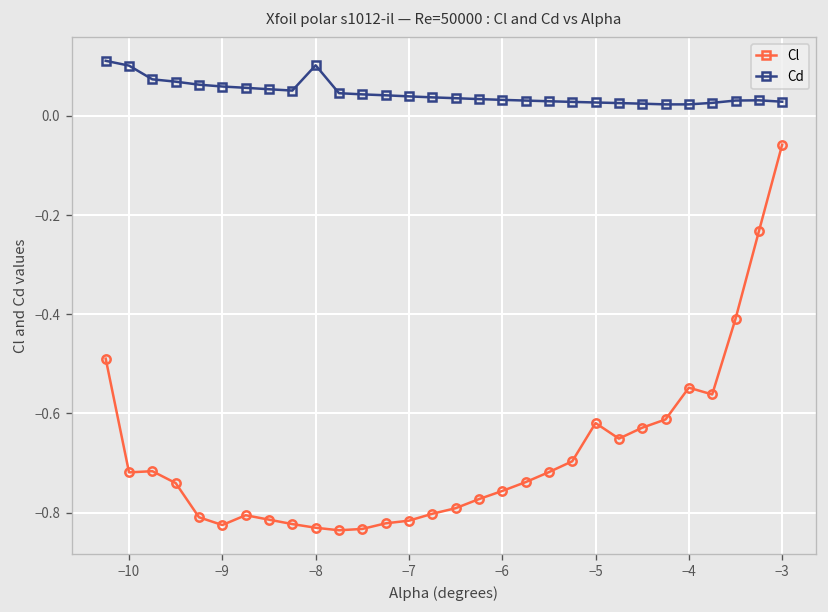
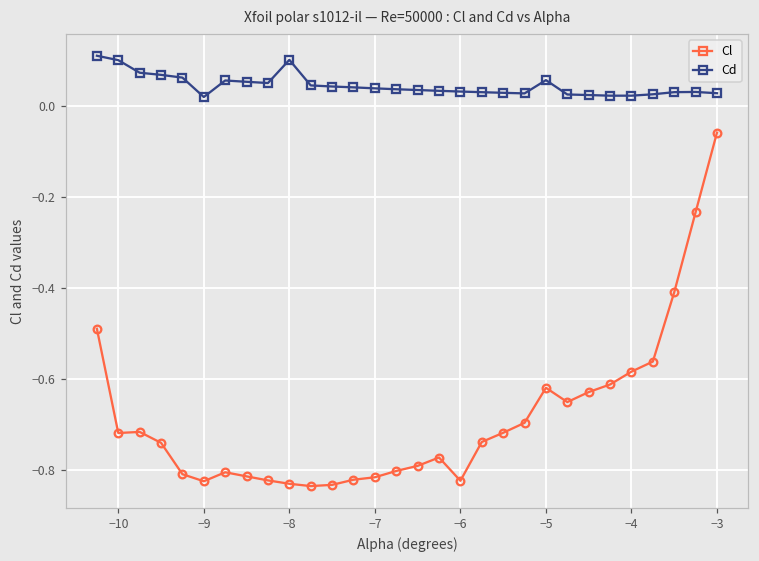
Cd, −9: 0.06 -> 0.02
Cl, −6: -0.76 -> -0.82
Cd, −5: 0.03 -> 0.06
Cl, −4: -0.55 -> -0.58
